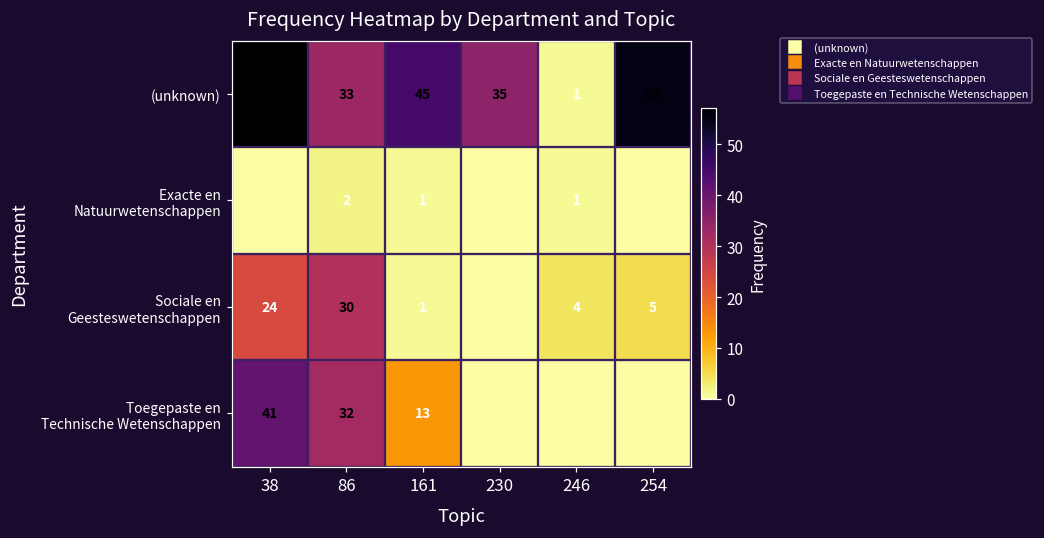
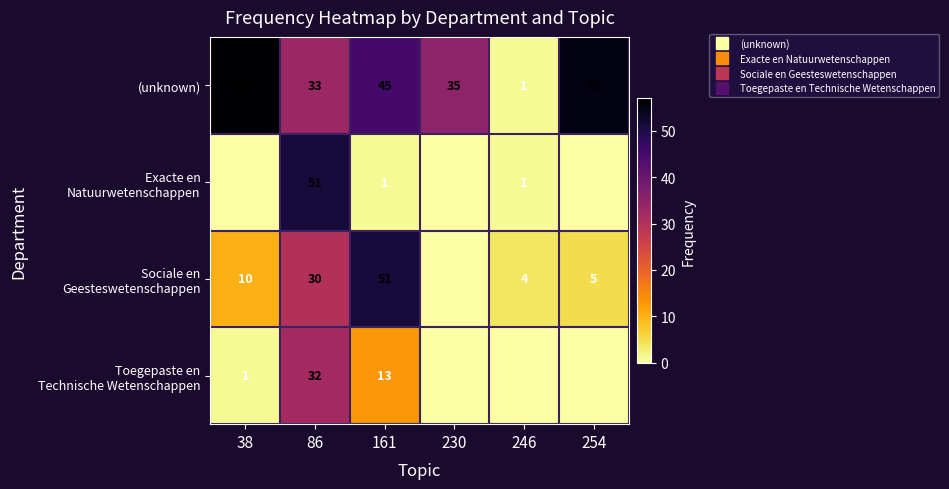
Exacte en Natuurwetenschappen, 86: 2 -> 51
Sociale en Geesteswetenschappen, 38: 24 -> 10
Sociale en Geesteswetenschappen, 161: 1 -> 51
Toegepaste en Technische Wetenschappen, 38: 41 -> 1
